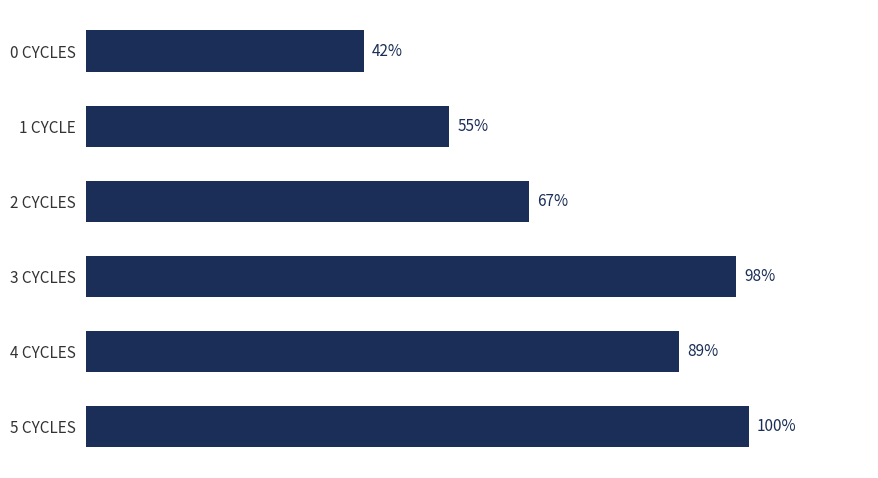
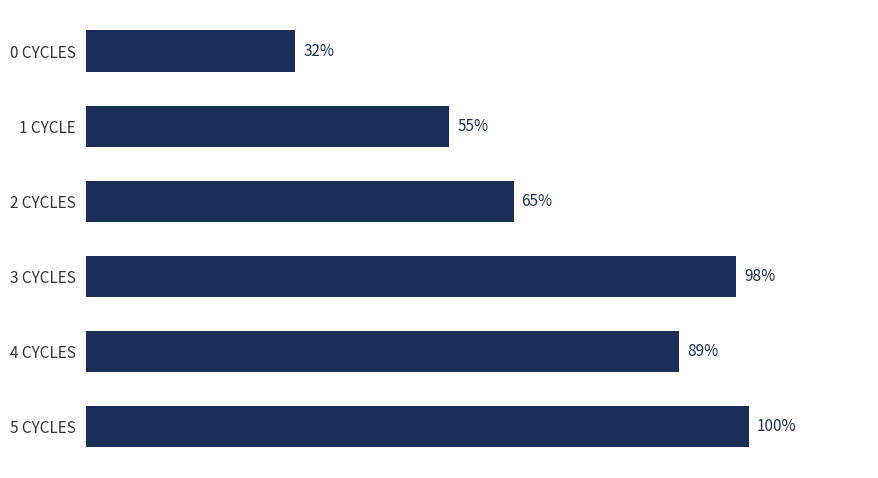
0 CYCLES: 42% -> 32%
2 CYCLES: 67% -> 65%
